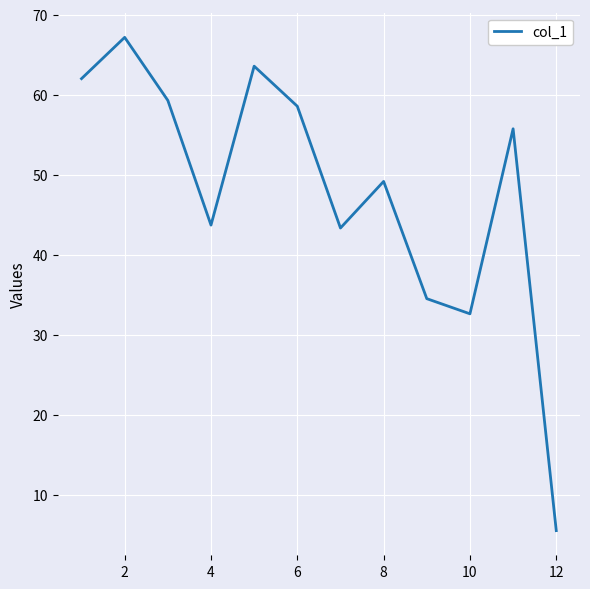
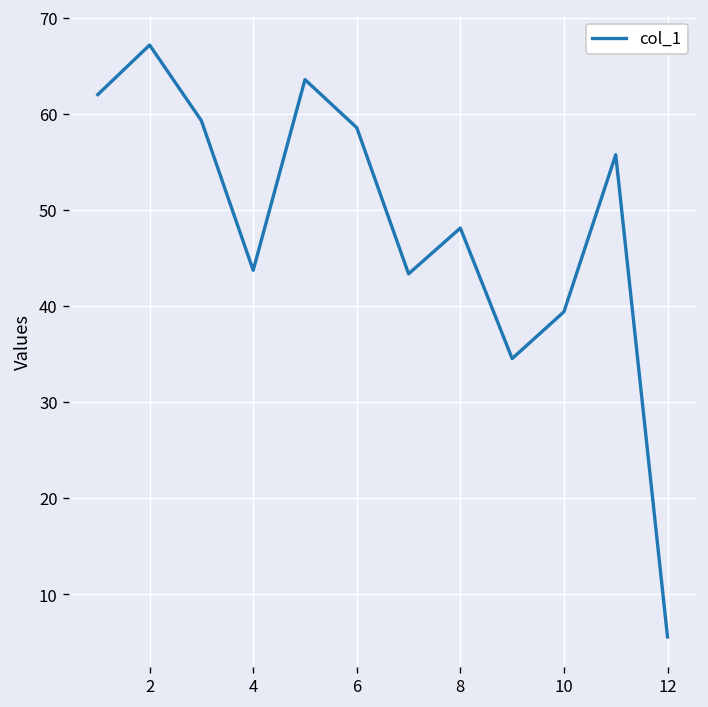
8: 49 -> 48
10: 33 -> 39
